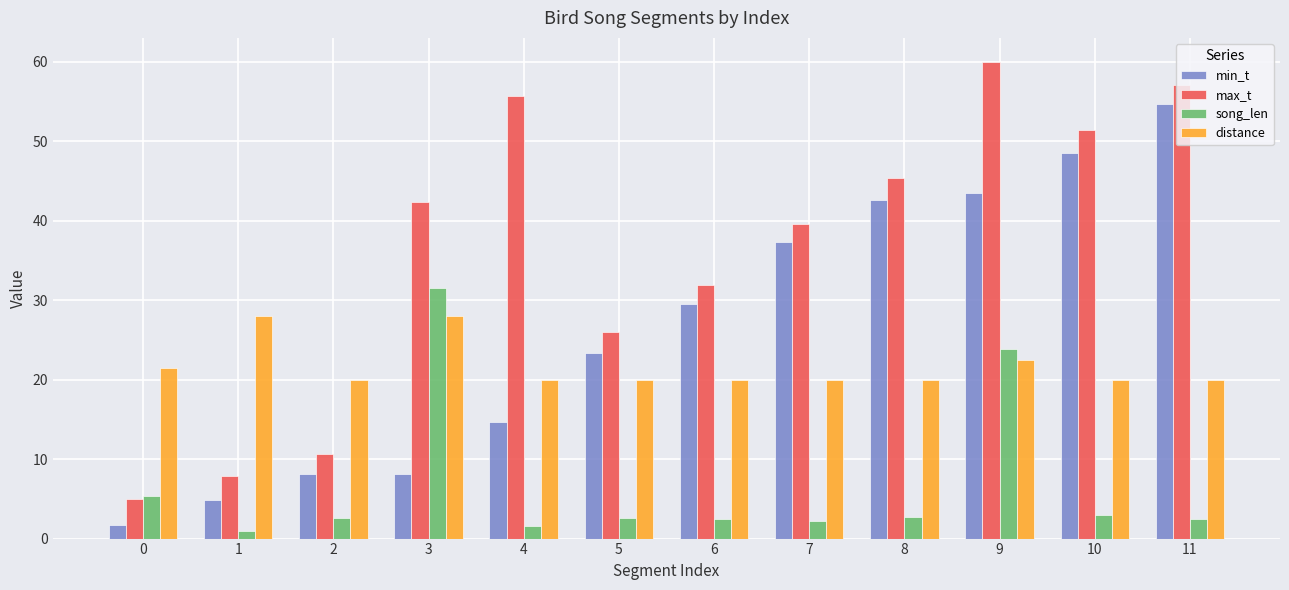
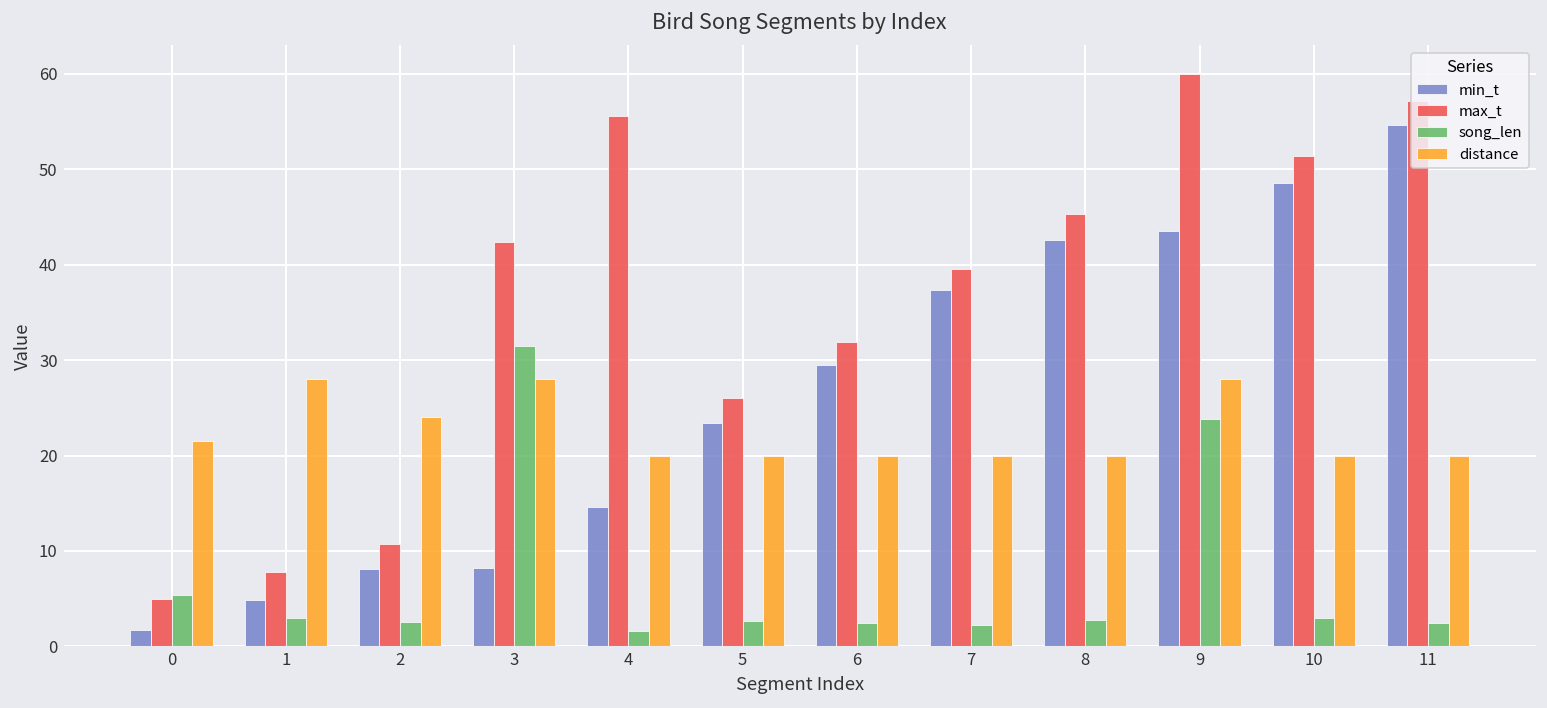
song_len, 1: 1 -> 3
distance, 2: 20 -> 24
distance, 9: 23 -> 28
